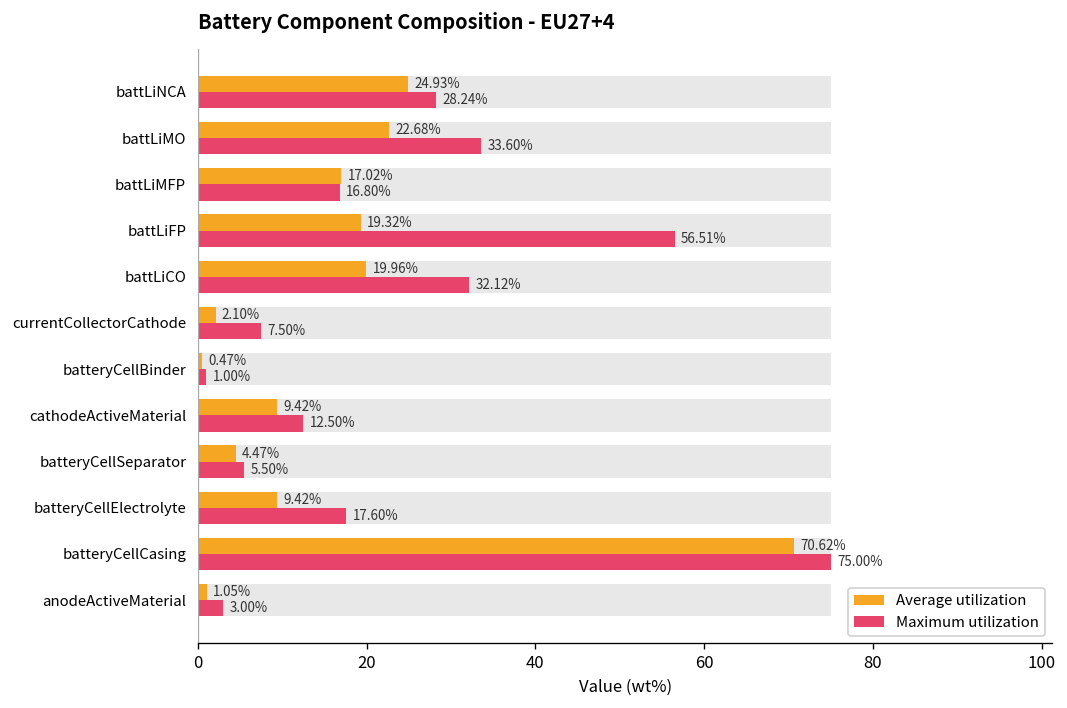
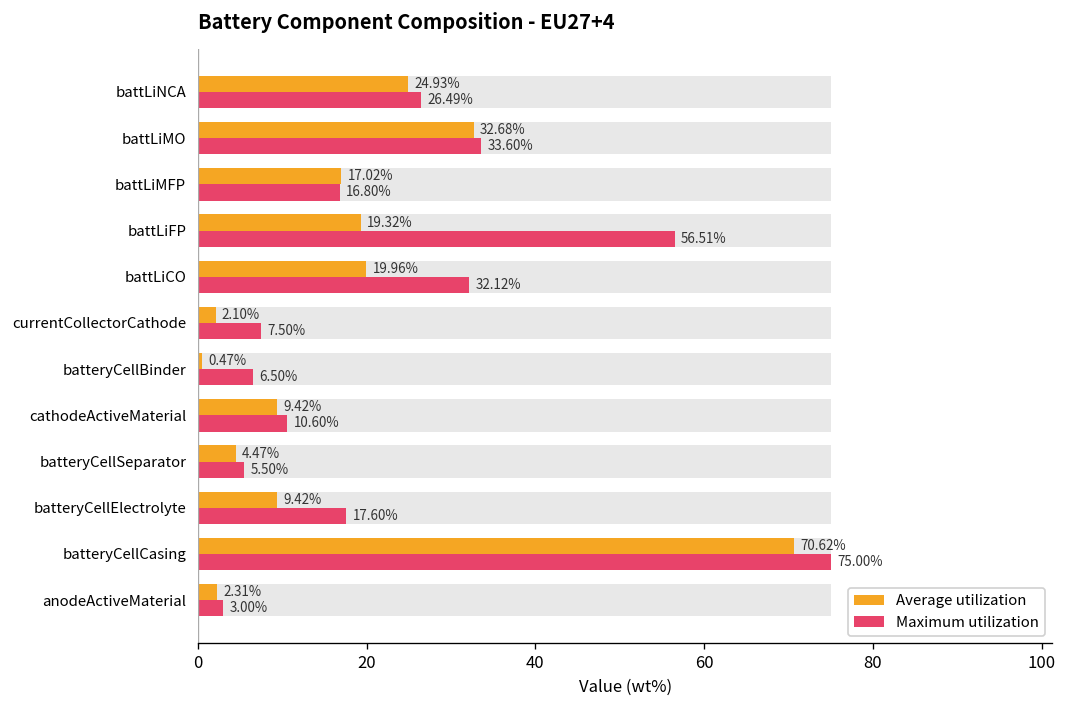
Maximum utilization, battLiNCA: 28.24% -> 26.49%
Average utilization, battLiMO: 22.68% -> 32.68%
Maximum utilization, batteryCellBinder: 1.00% -> 6.50%
Maximum utilization, cathodeActiveMaterial: 12.50% -> 10.60%
Average utilization, anodeActiveMaterial: 1.05% -> 2.31%
